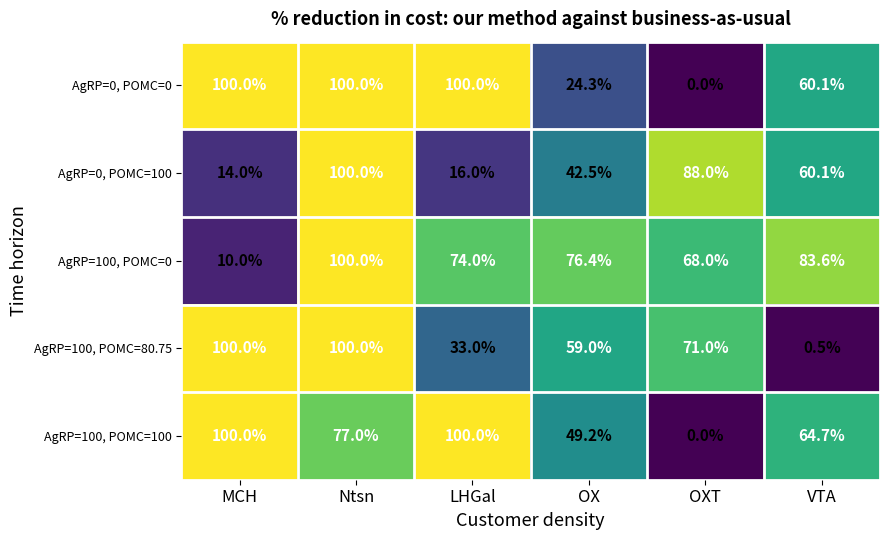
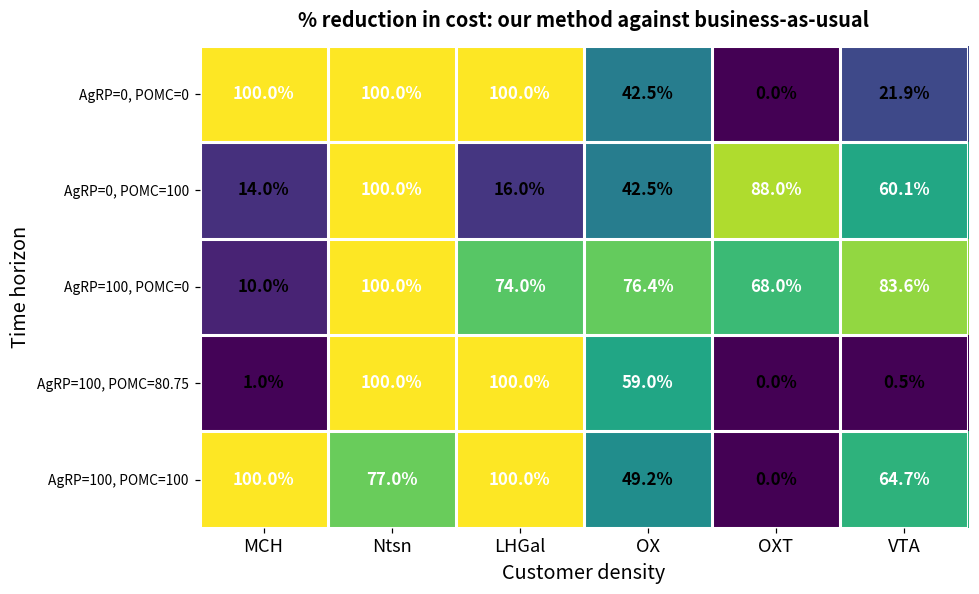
AgRP=0, POMC=0, OX: 24.3% -> 42.5%
AgRP=0, POMC=0, VTA: 60.1% -> 21.9%
AgRP=100, POMC=80.75, MCH: 100.0% -> 1.0%
AgRP=100, POMC=80.75, LHGal: 33.0% -> 100.0%
AgRP=100, POMC=80.75, OXT: 71.0% -> 0.0%
